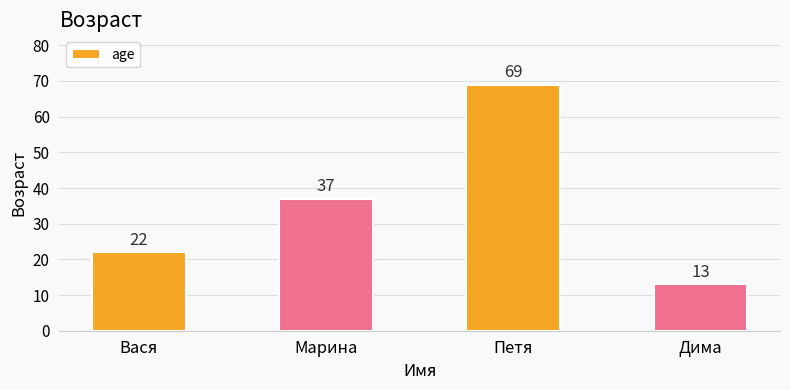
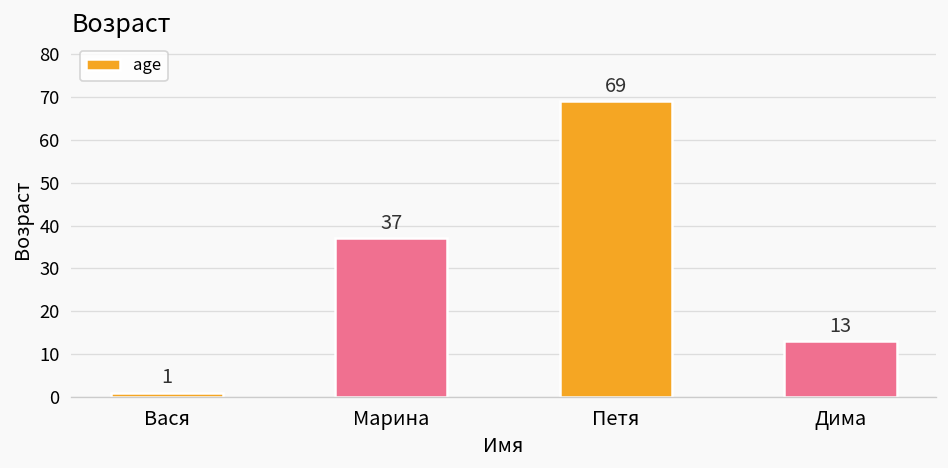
Вася: 22 -> 1
